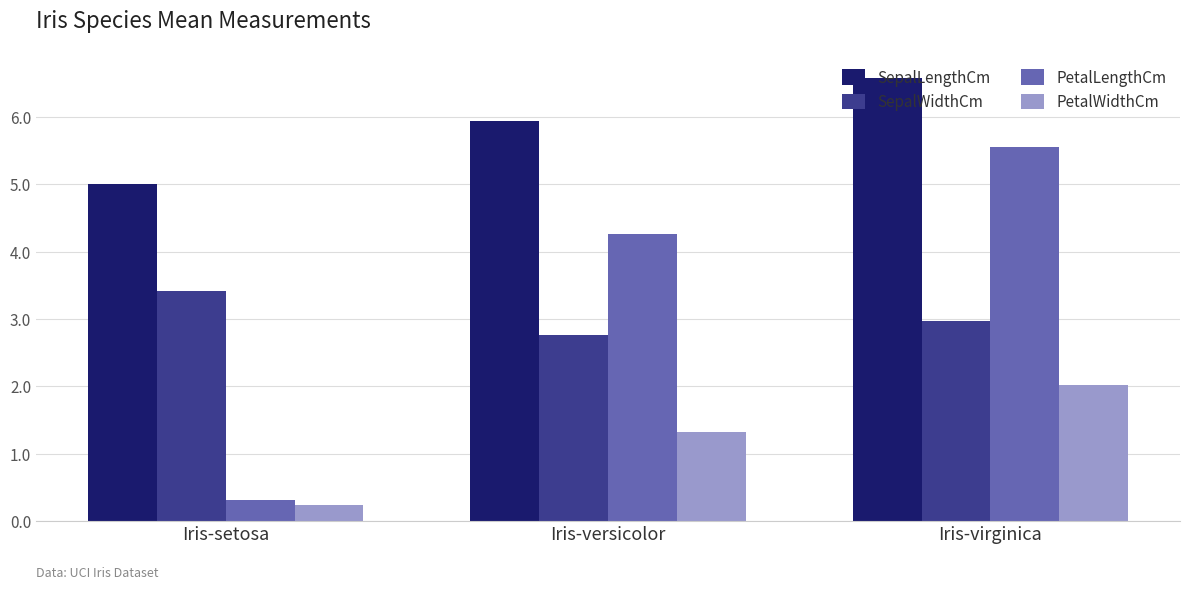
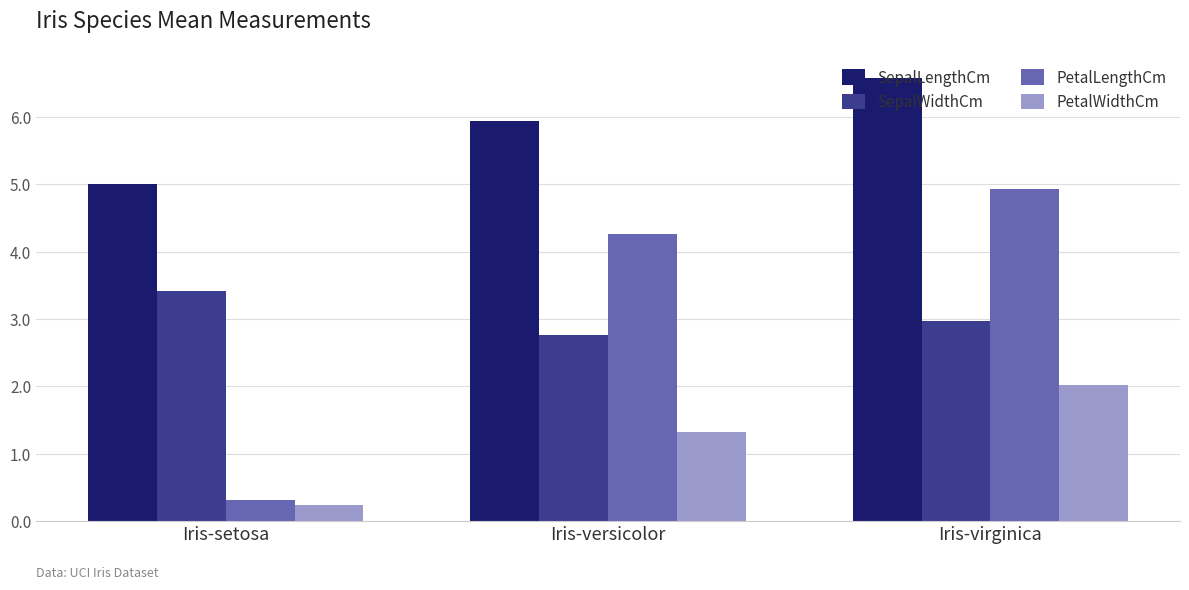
PetalLengthCm, Iris-virginica: 5.6 -> 4.9
